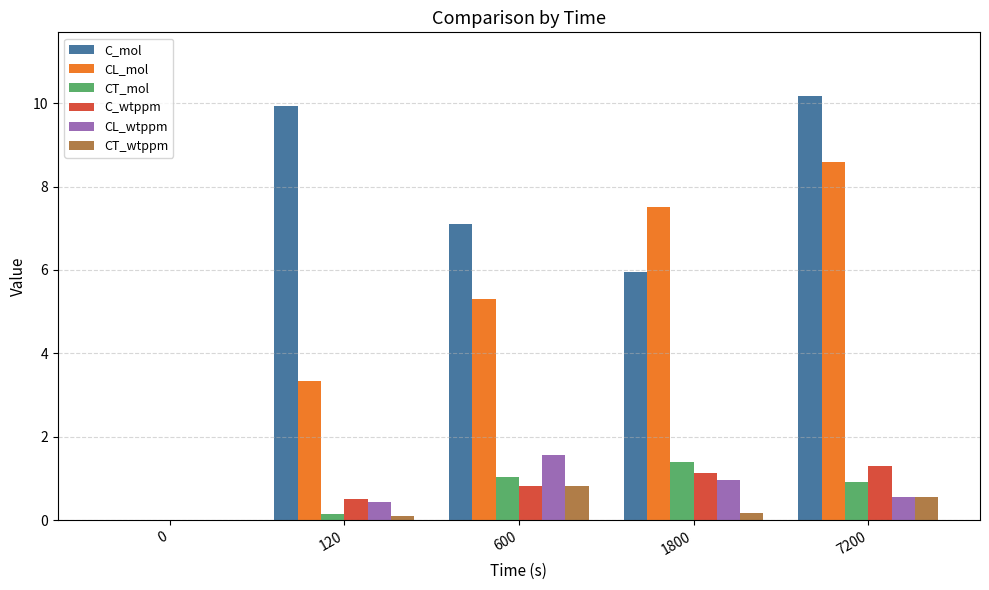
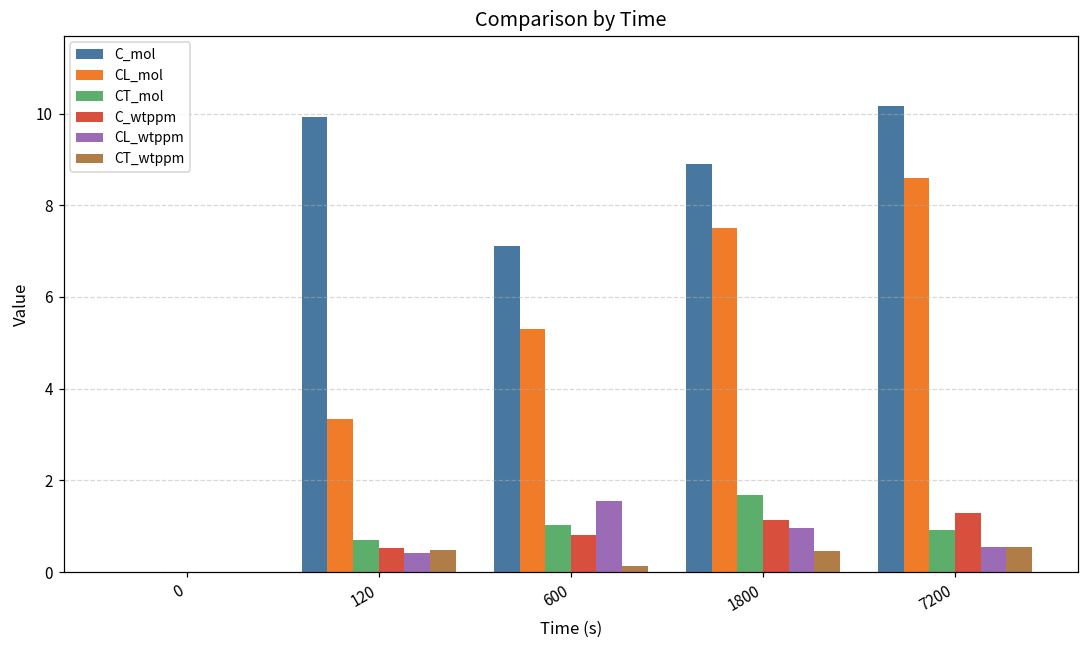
CT_mol, 120: 0.1 -> 0.7
CT_wtppm, 120: 0.1 -> 0.5
CT_wtppm, 600: 0.8 -> 0.1
C_mol, 1800: 5.9 -> 8.9
CT_mol, 1800: 1.4 -> 1.7
CT_wtppm, 1800: 0.2 -> 0.5
